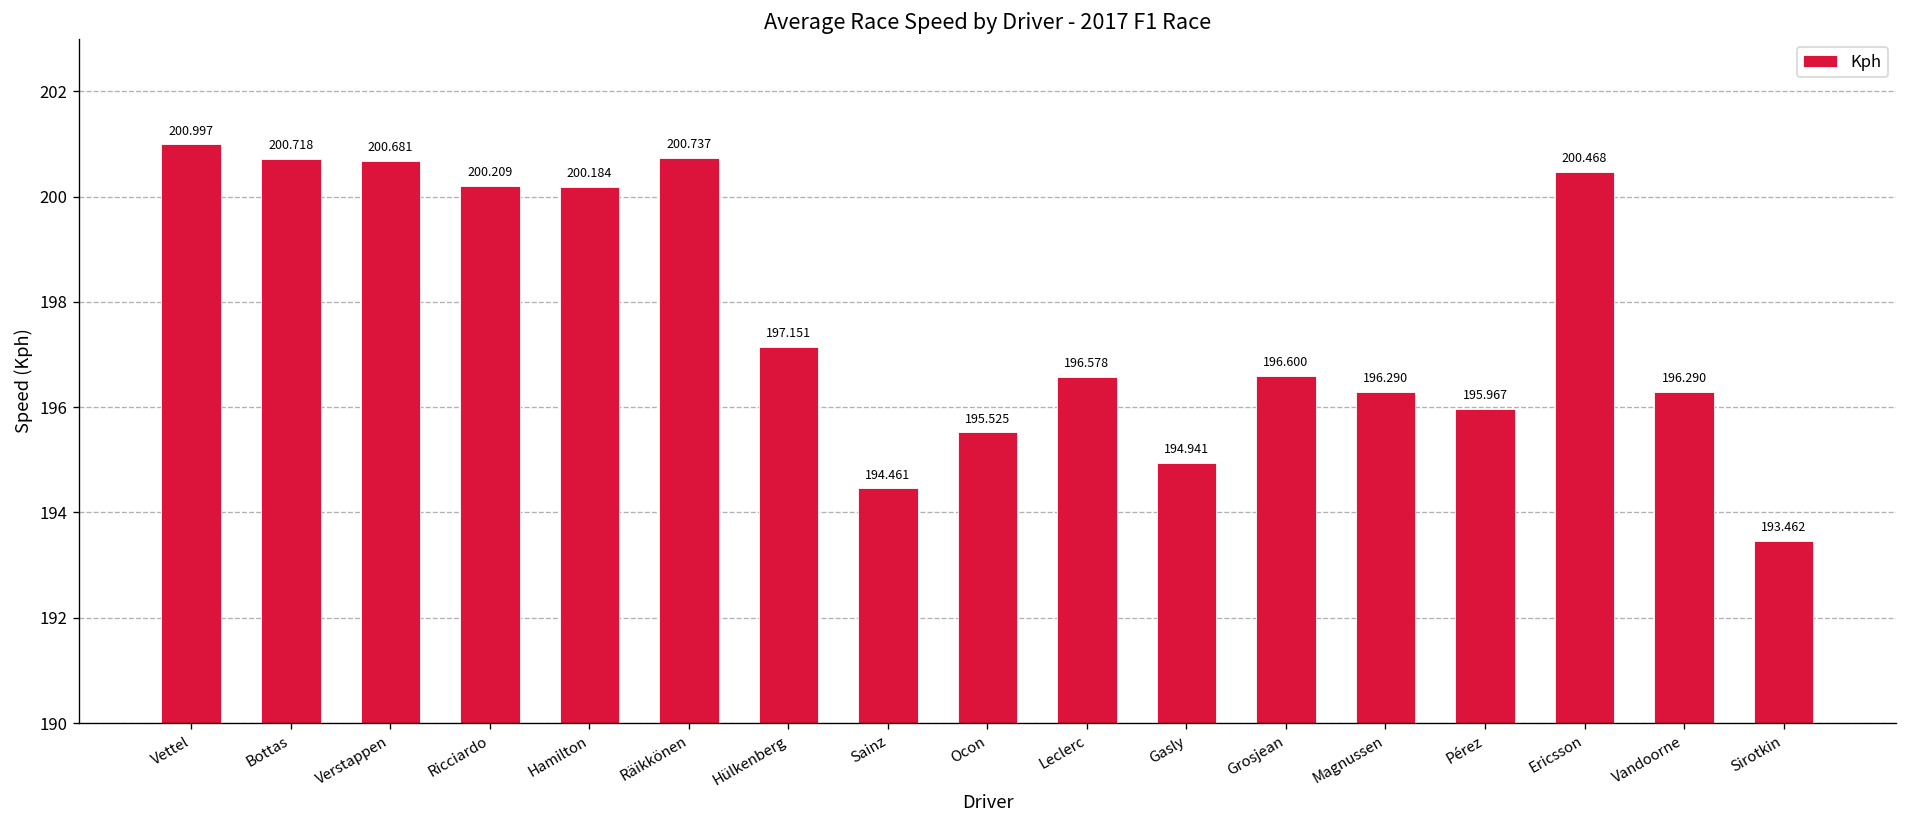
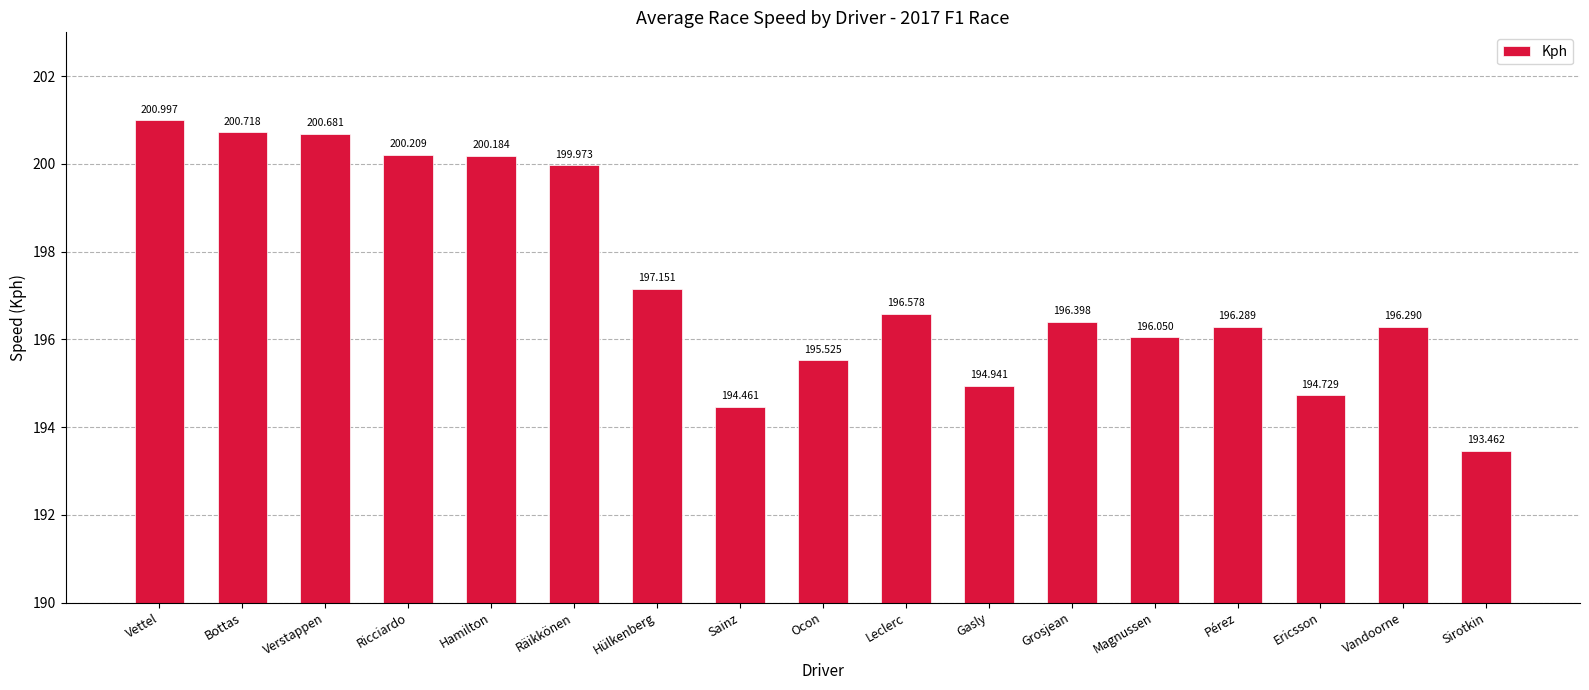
Räikkönen: 200.737 -> 199.973
Grosjean: 196.600 -> 196.398
Magnussen: 196.290 -> 196.050
Pérez: 195.967 -> 196.289
Ericsson: 200.468 -> 194.729
